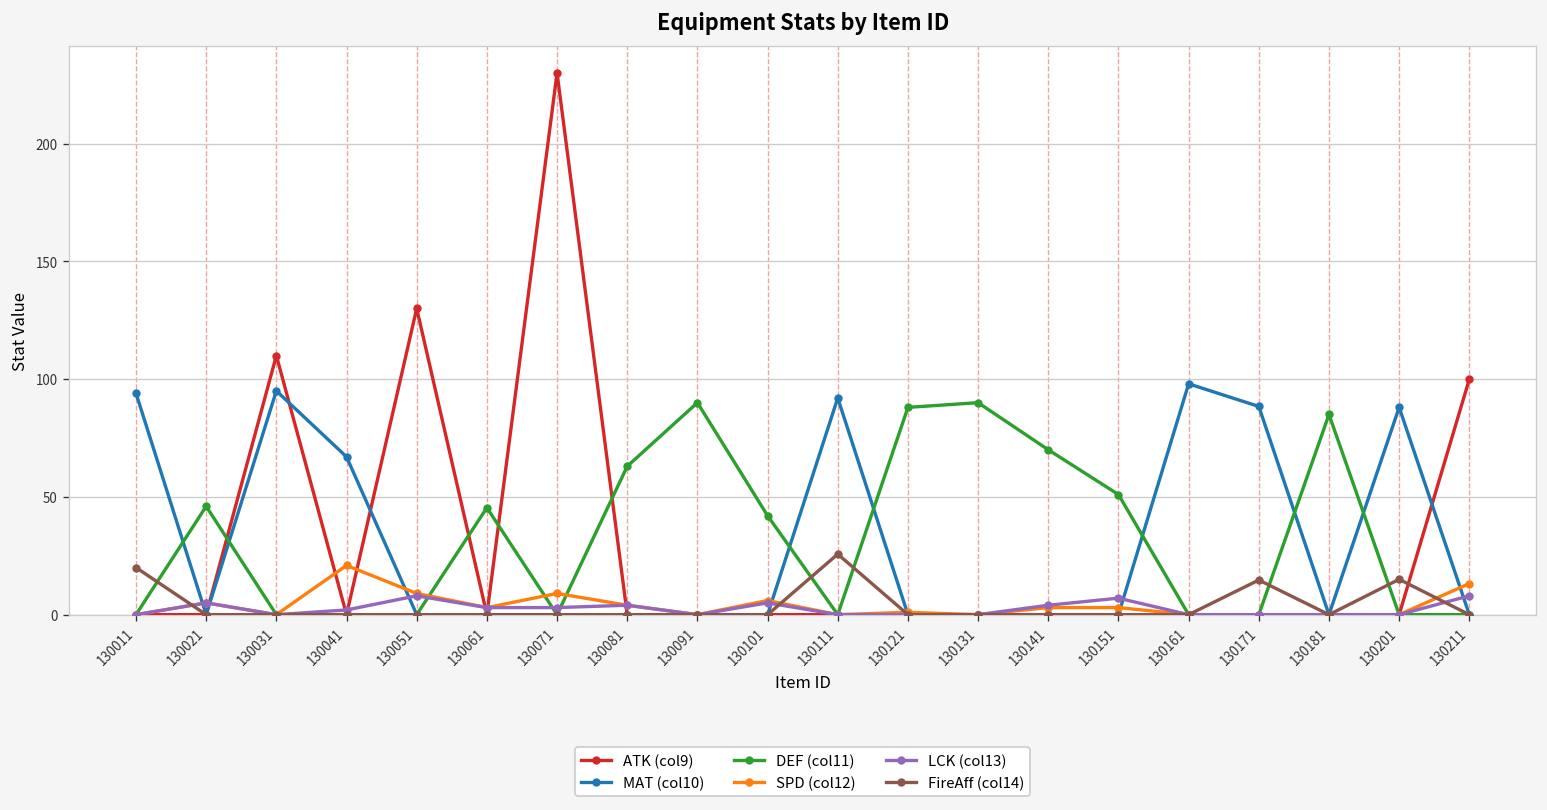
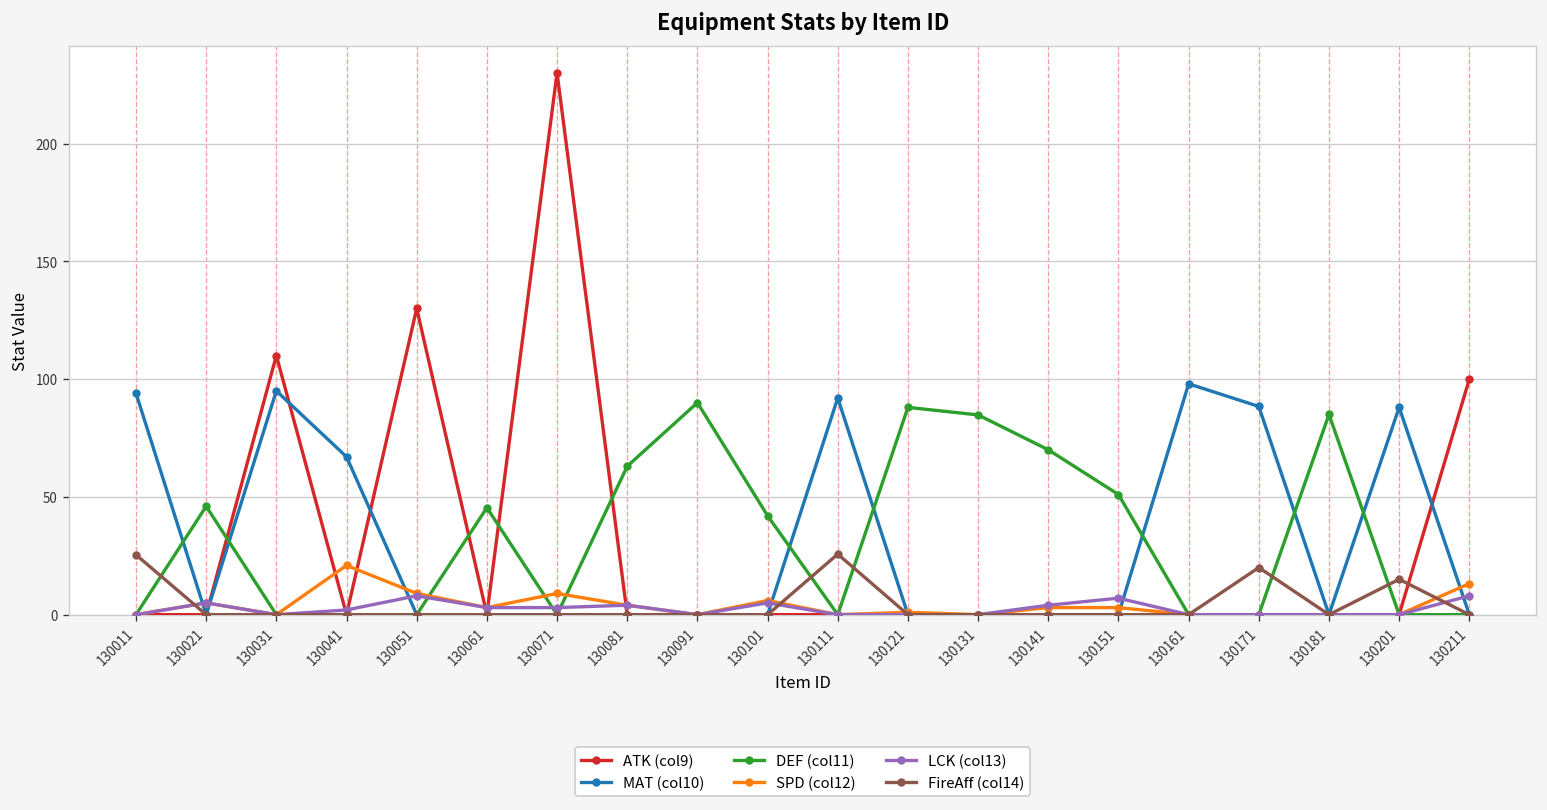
FireAff (col14), 130011: 20 -> 25
DEF (col11), 130131: 90 -> 85
FireAff (col14), 130171: 15 -> 20
